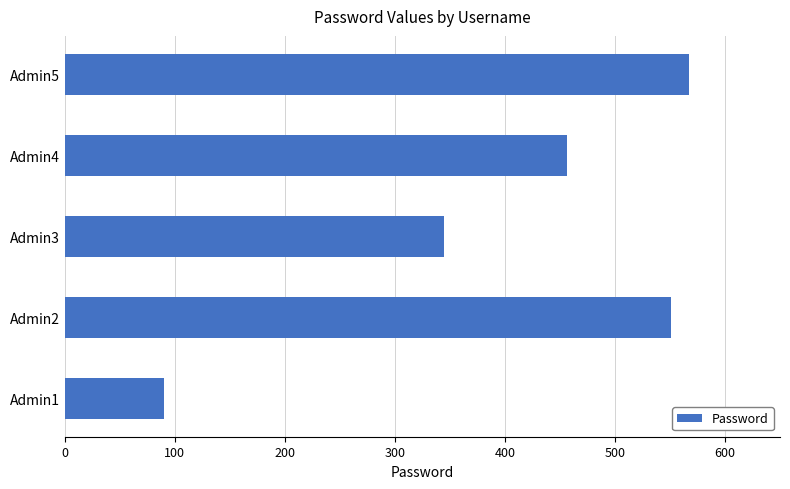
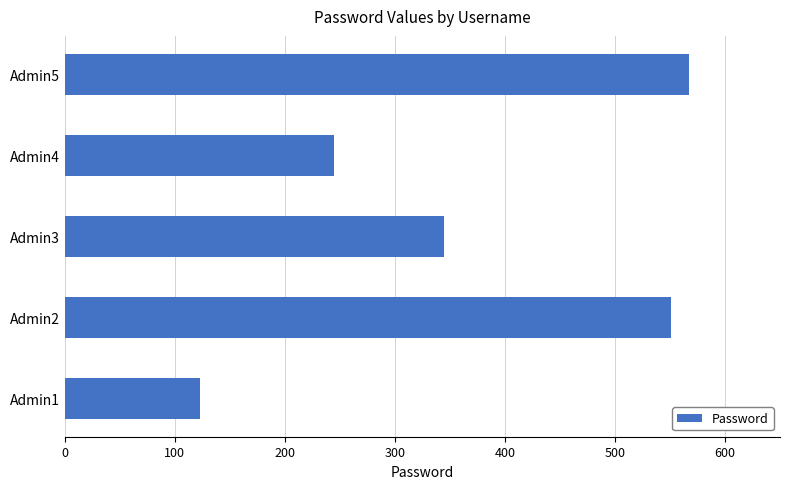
Admin4: 456 -> 245
Admin1: 90 -> 123
